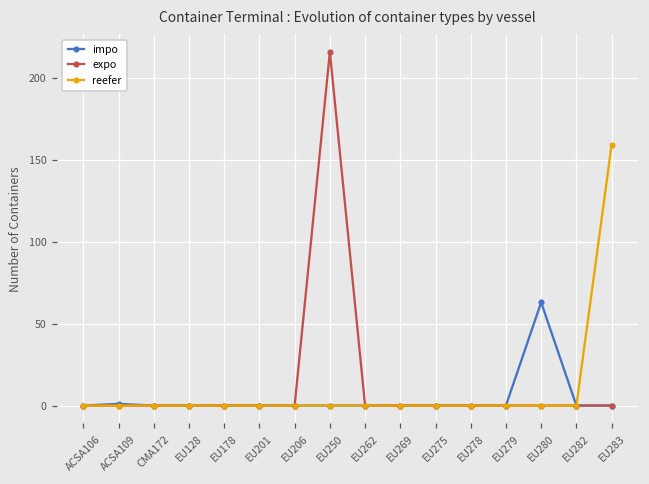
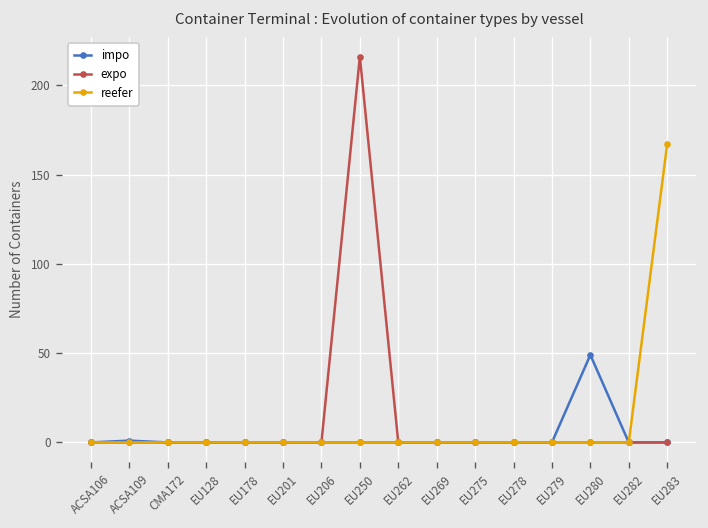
impo, EU280: 63 -> 49
reefer, EU283: 159 -> 167
